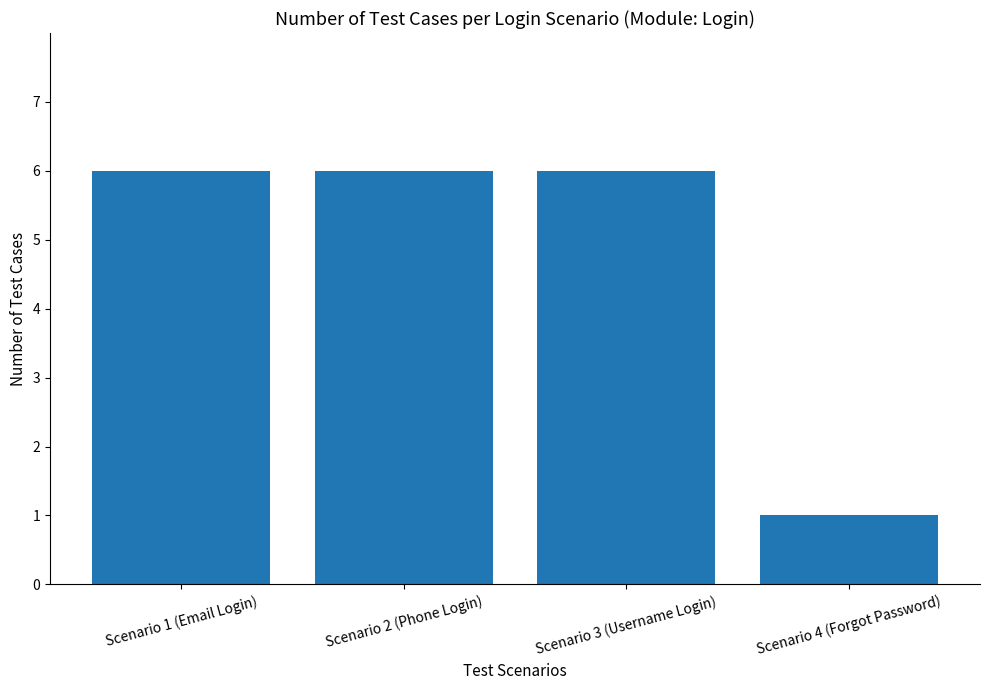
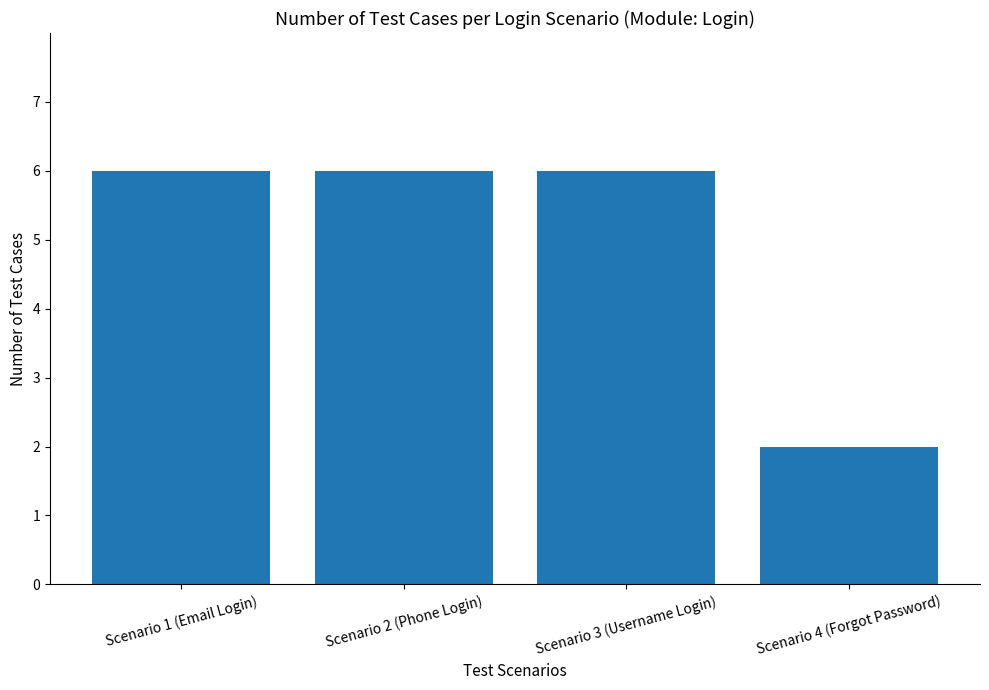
Scenario 4 (Forgot Password): 1 -> 2
